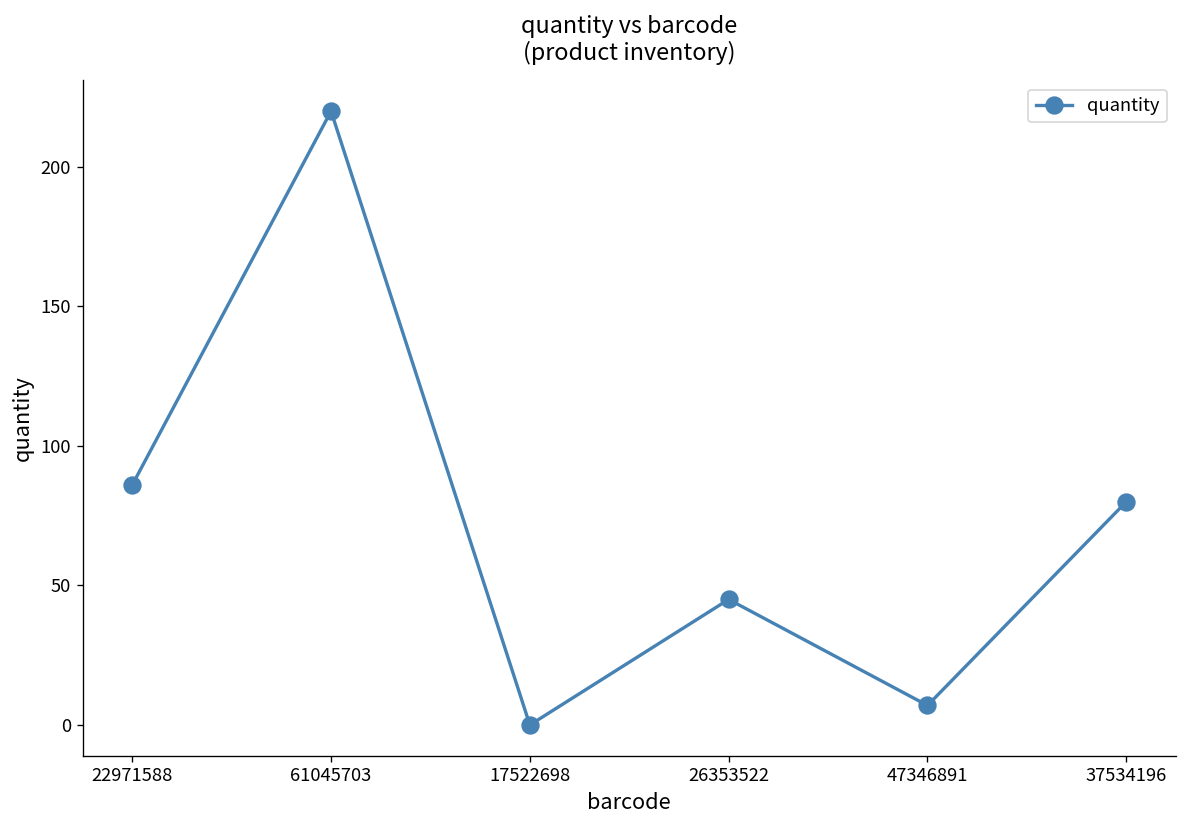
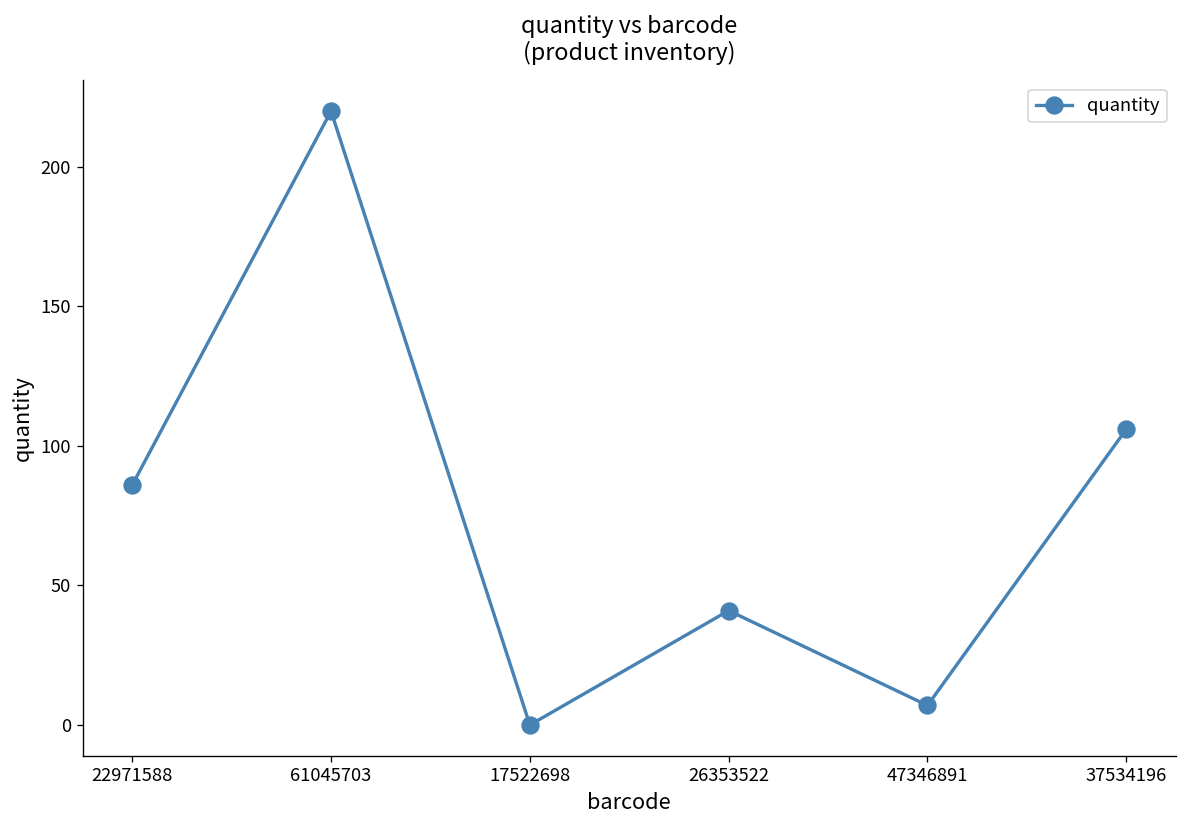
26353522: 45 -> 41
37534196: 80 -> 106
